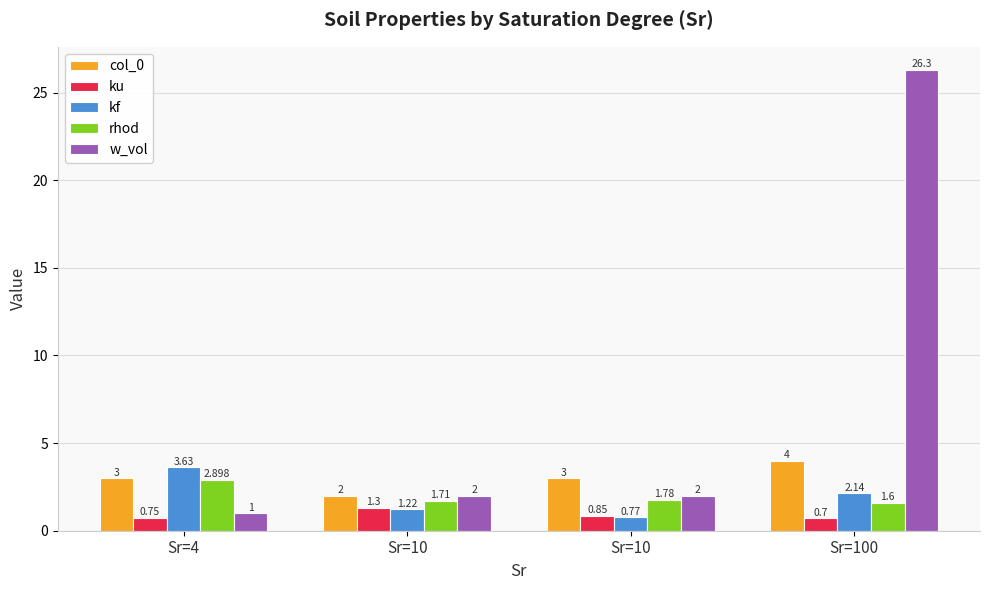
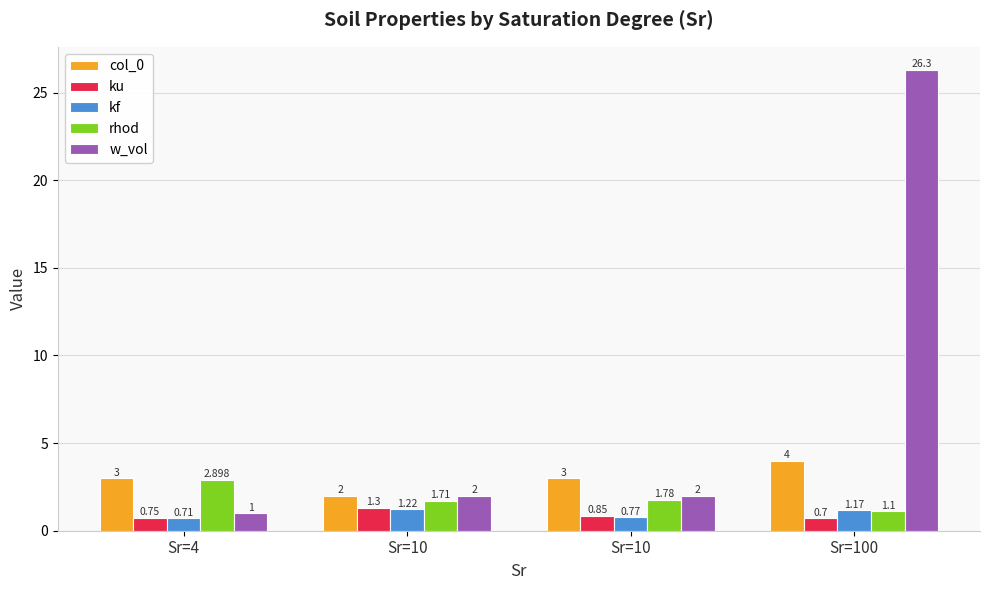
kf, Sr=4: 3.63 -> 0.71
kf, Sr=100: 2.14 -> 1.17
rhod, Sr=100: 1.6 -> 1.1
